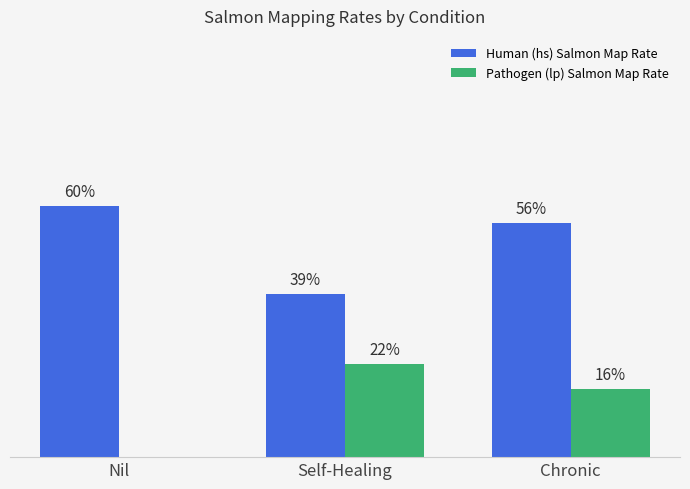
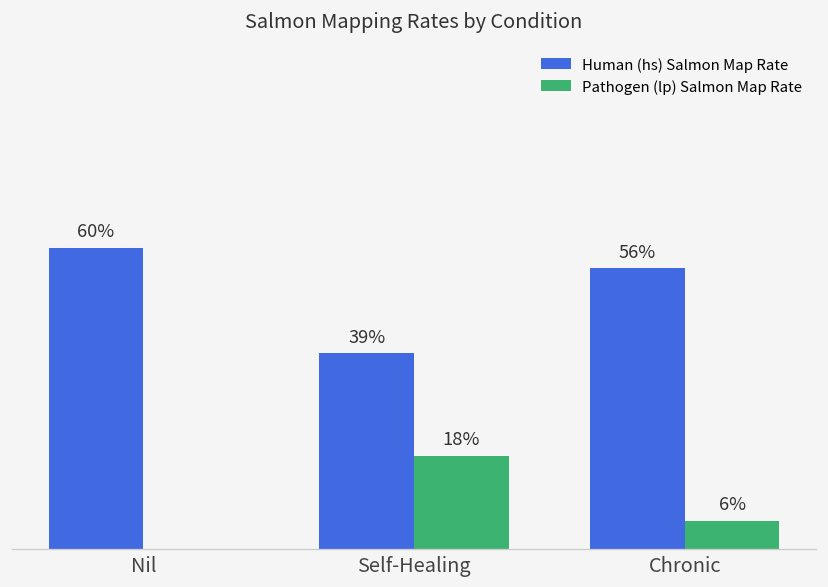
Pathogen (lp) Salmon Map Rate, Self-Healing: 22% -> 18%
Pathogen (lp) Salmon Map Rate, Chronic: 16% -> 6%
